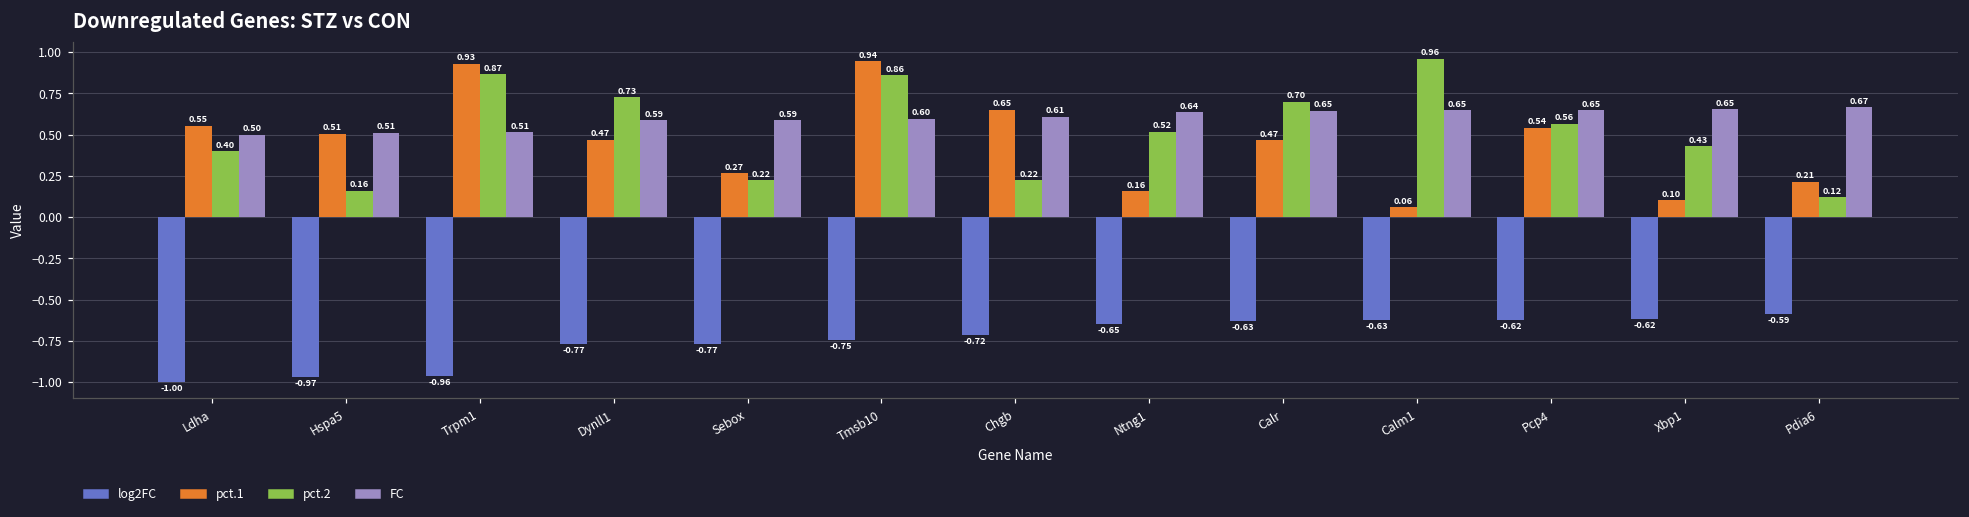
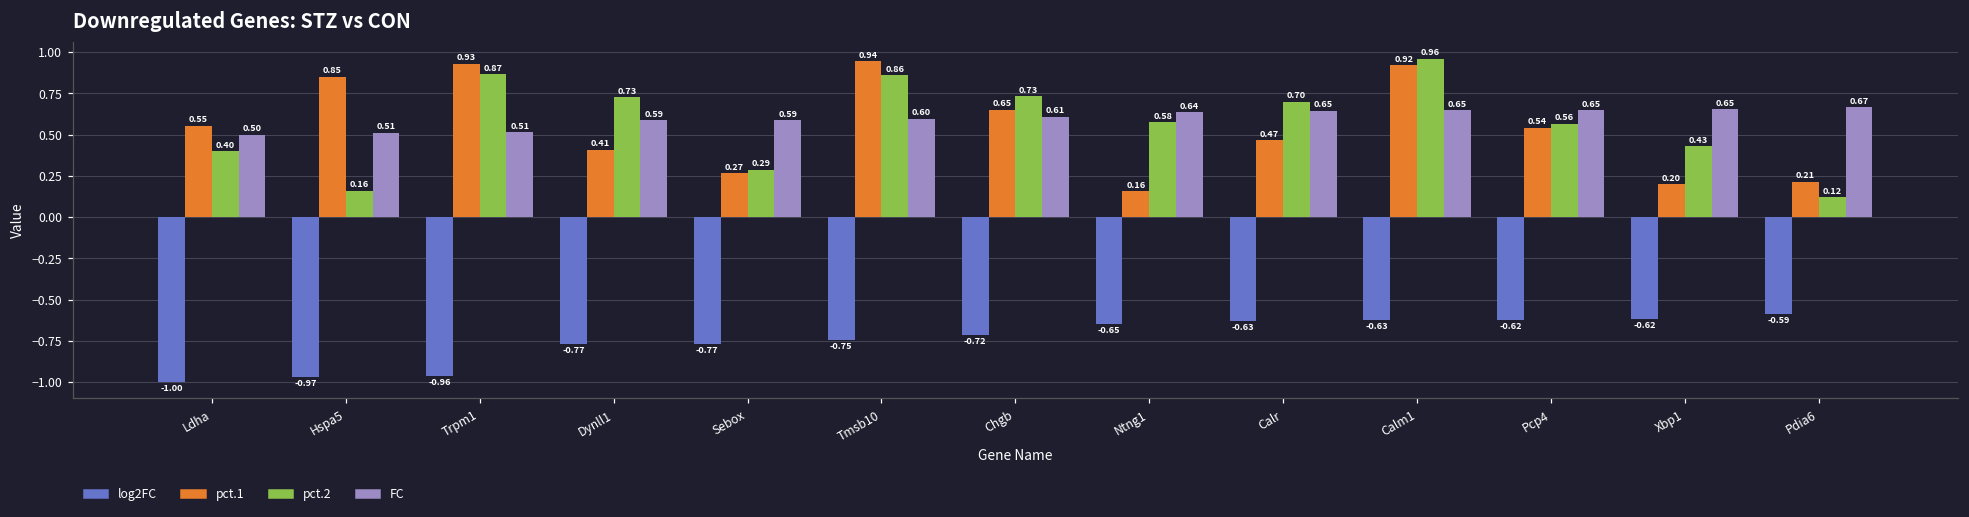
pct.1, Hspa5: 0.51 -> 0.85
pct.1, Dynll1: 0.47 -> 0.41
pct.2, Sebox: 0.22 -> 0.29
pct.2, Chgb: 0.22 -> 0.73
pct.2, Ntng1: 0.52 -> 0.58
pct.1, Calm1: 0.06 -> 0.92
pct.1, Xbp1: 0.10 -> 0.20
